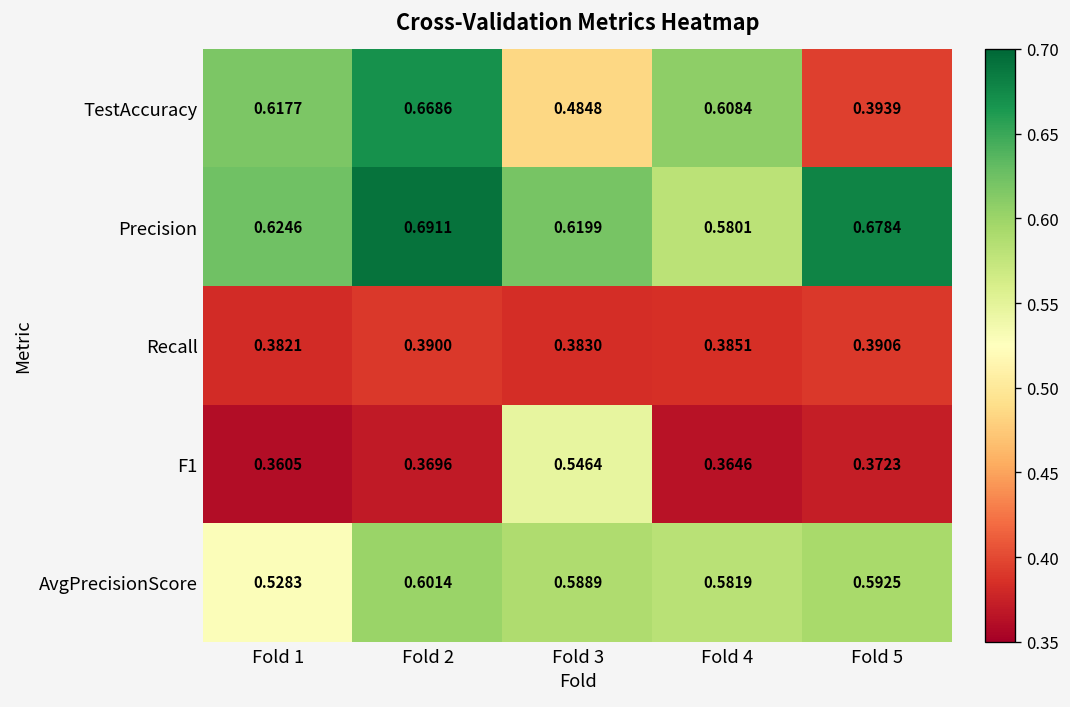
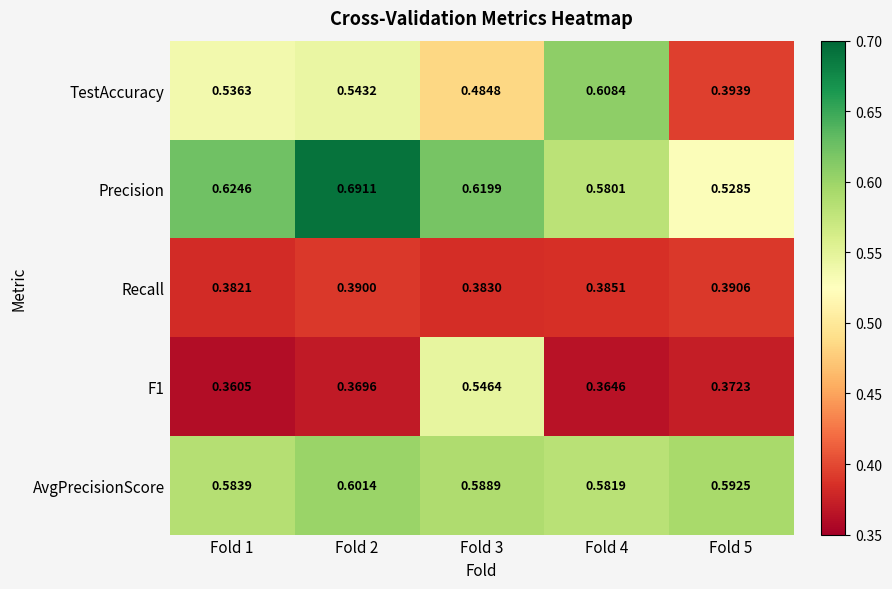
TestAccuracy, Fold 1: 0.6177 -> 0.5363
TestAccuracy, Fold 2: 0.6686 -> 0.5432
Precision, Fold 5: 0.6784 -> 0.5285
AvgPrecisionScore, Fold 1: 0.5283 -> 0.5839
